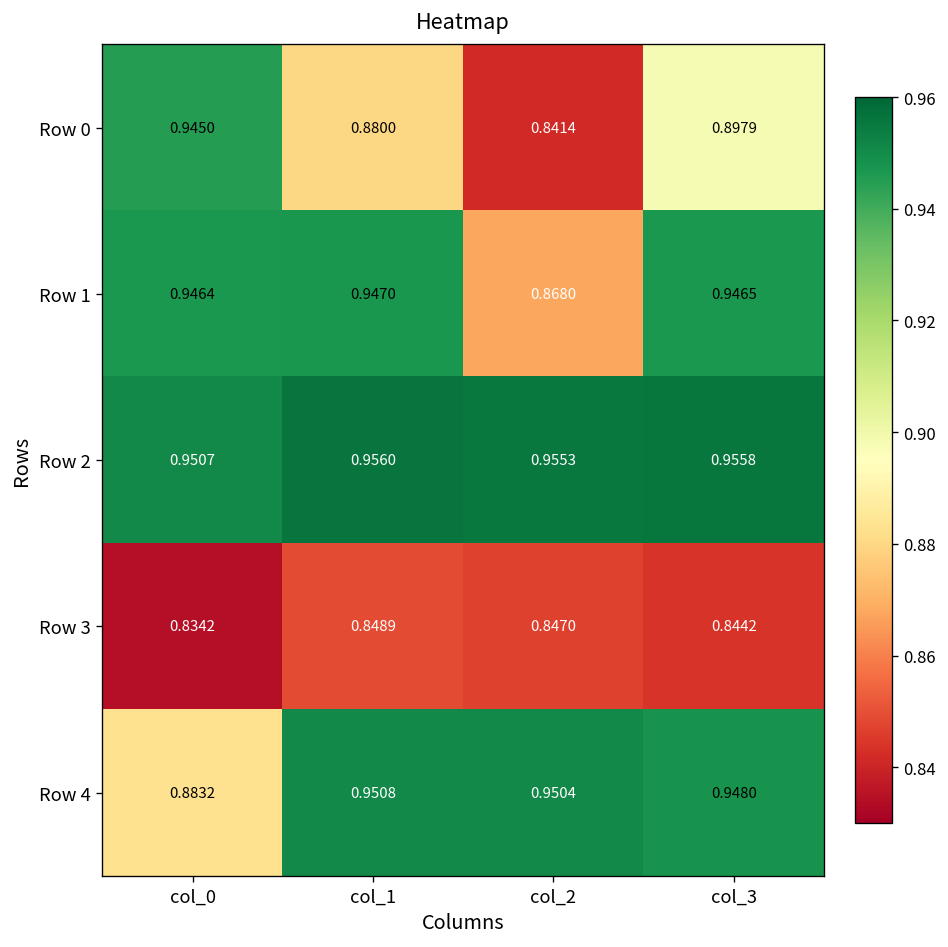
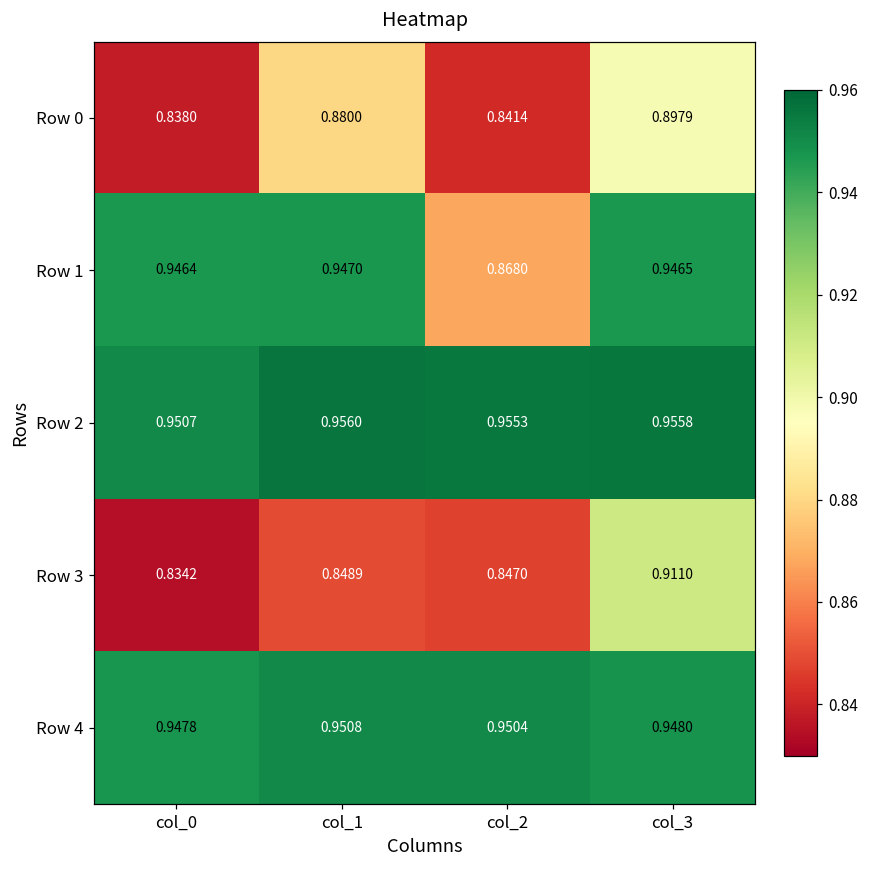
Row 0, col_0: 0.9450 -> 0.8380
Row 3, col_3: 0.8442 -> 0.9110
Row 4, col_0: 0.8832 -> 0.9478
